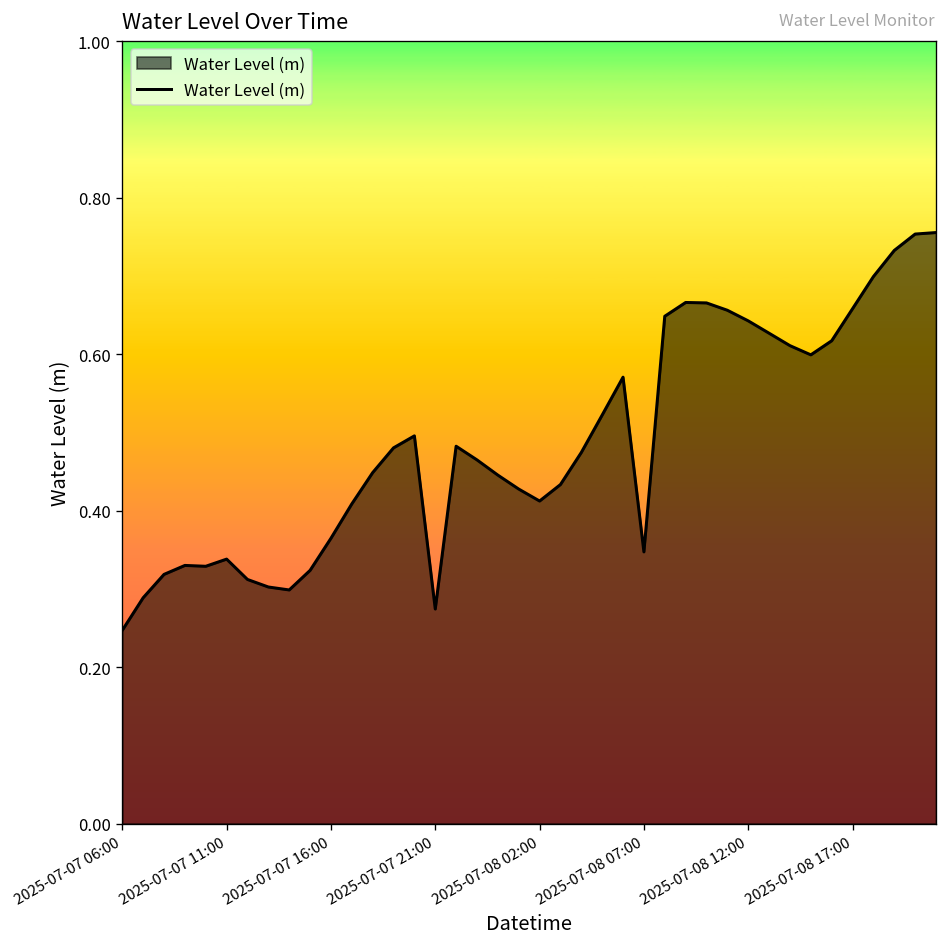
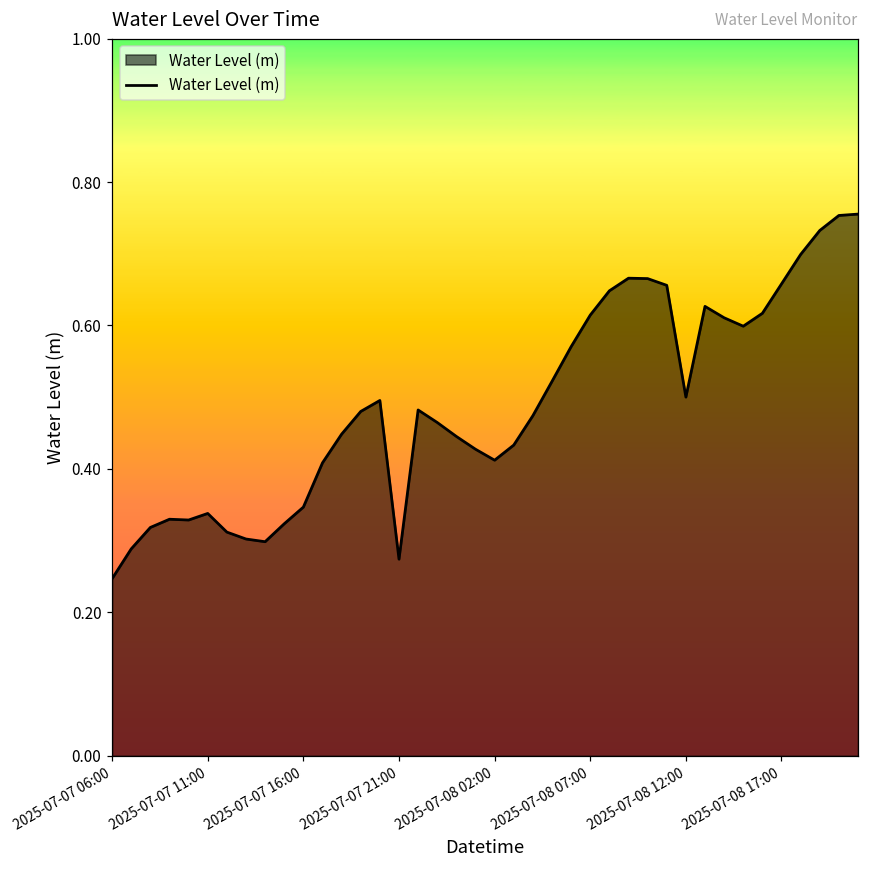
2025-07-07 16:00: 0.36 -> 0.35
2025-07-08 07:00: 0.35 -> 0.61
2025-07-08 12:00: 0.64 -> 0.50
